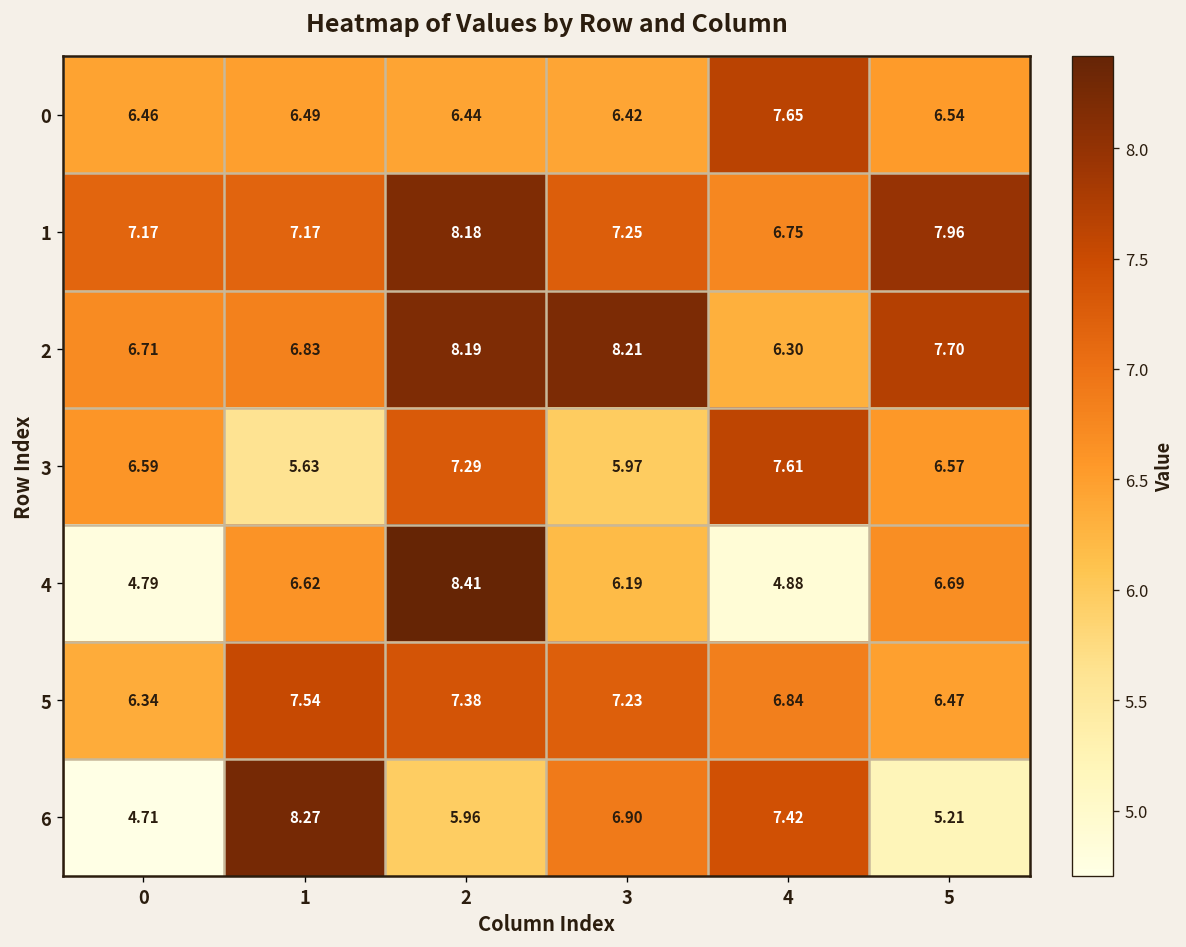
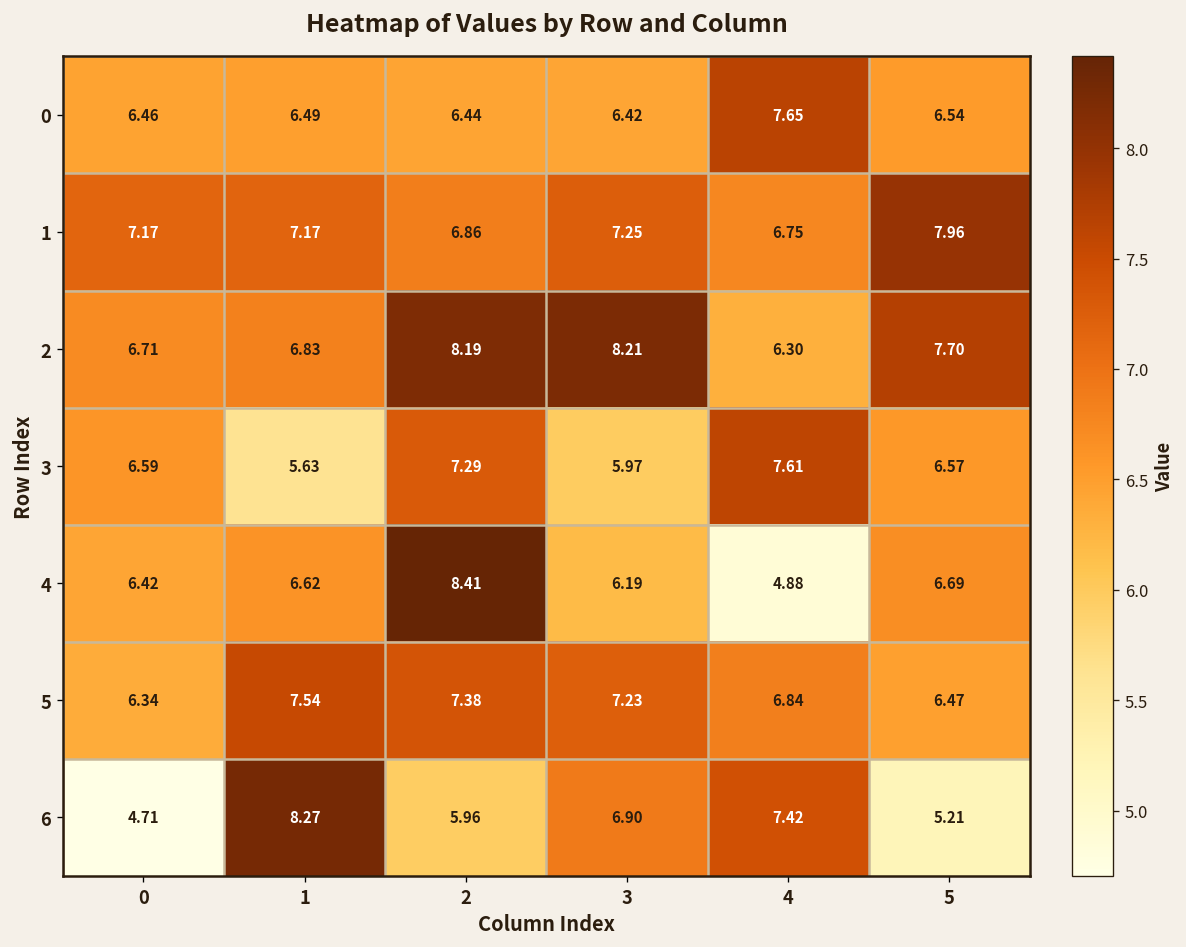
1, 2: 8.18 -> 6.86
4, 0: 4.79 -> 6.42
